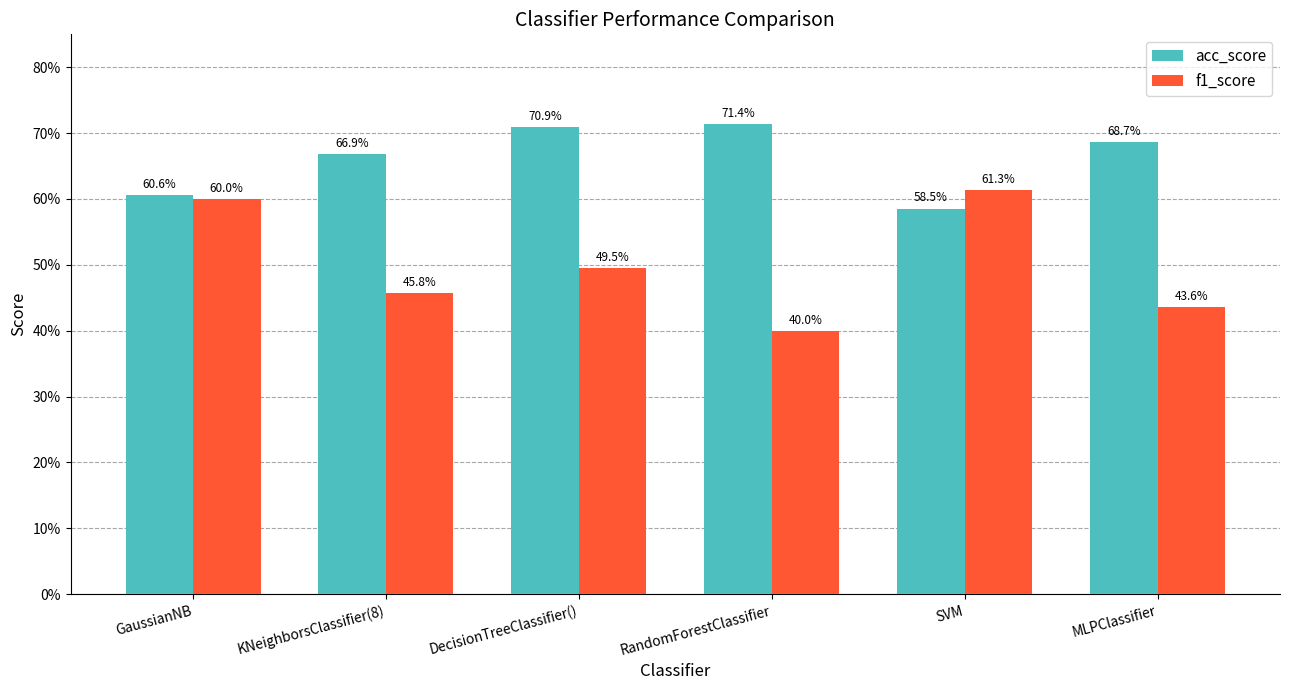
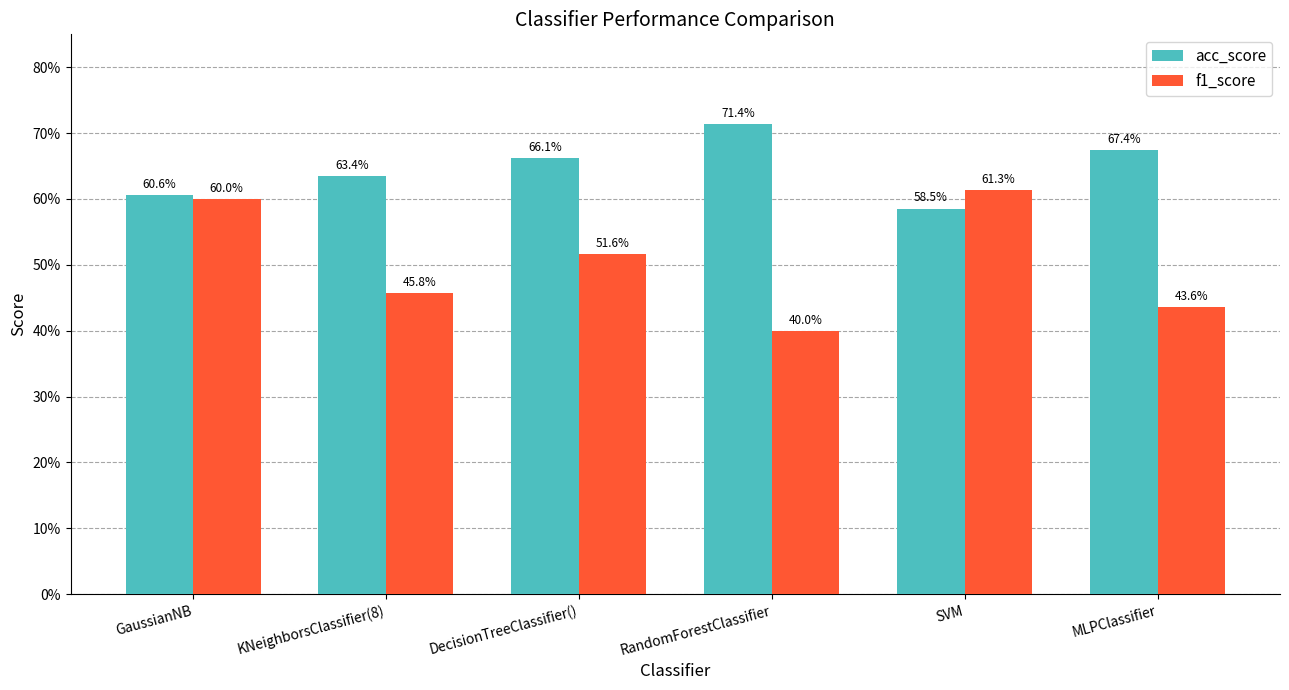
acc_score, KNeighborsClassifier(8): 66.9% -> 63.4%
acc_score, DecisionTreeClassifier(): 70.9% -> 66.1%
f1_score, DecisionTreeClassifier(): 49.5% -> 51.6%
acc_score, MLPClassifier: 68.7% -> 67.4%
